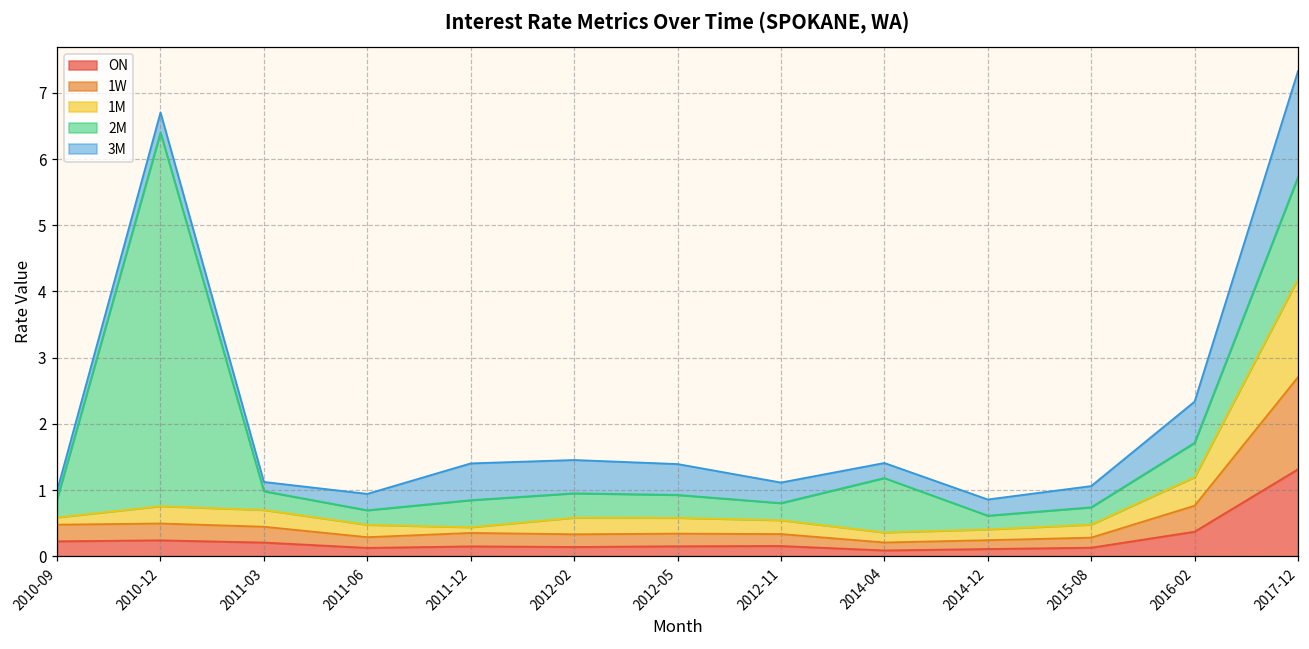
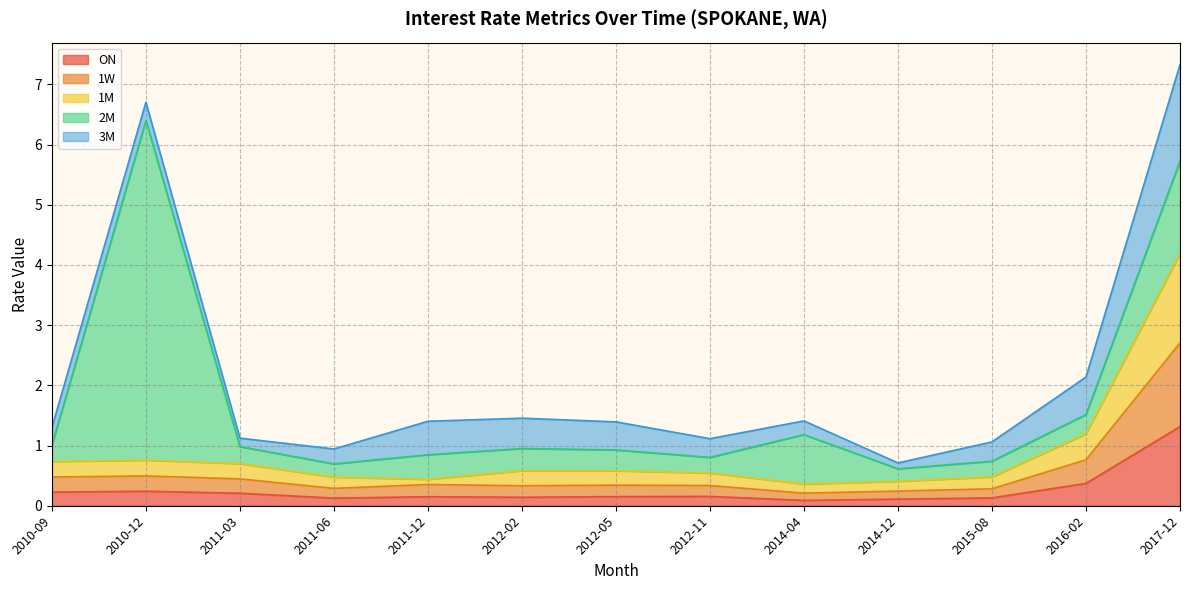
1M, 2010-09: 0.1 -> 0.3
3M, 2010-09: 0.1 -> 0.3
3M, 2014-12: 0.2 -> 0.1
2M, 2016-02: 0.5 -> 0.3
